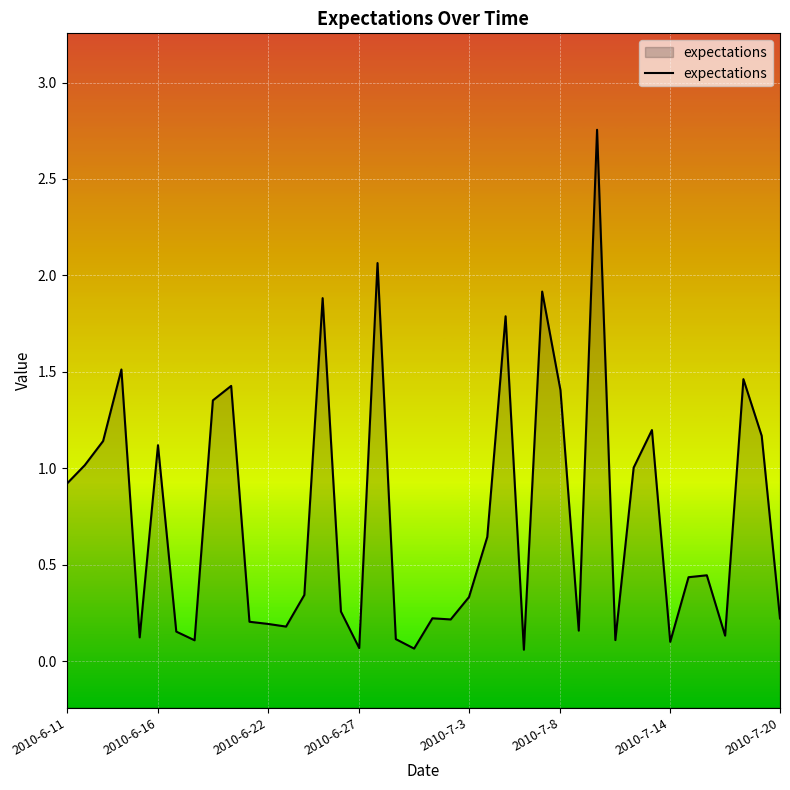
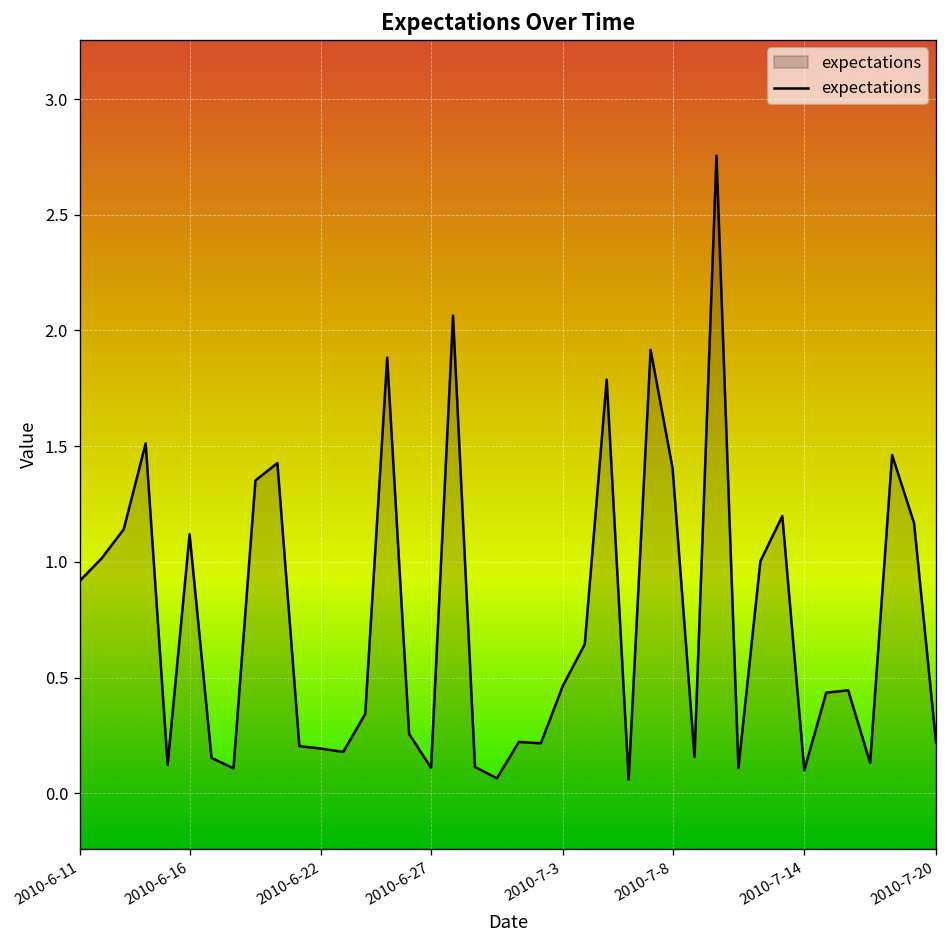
2010-6-27: 0.07 -> 0.11
2010-7-3: 0.33 -> 0.46
